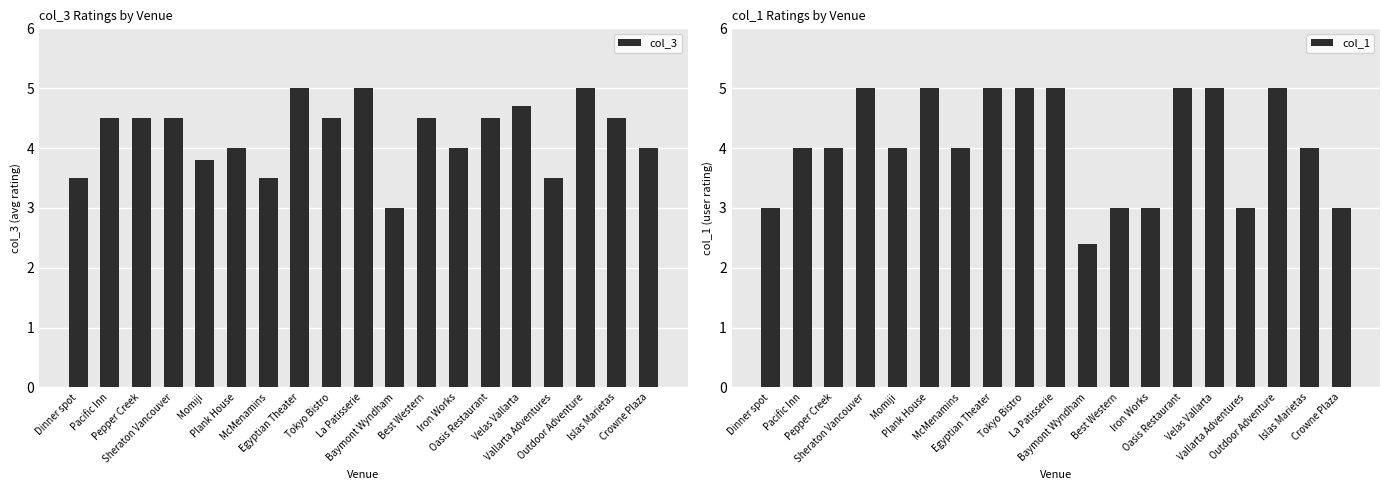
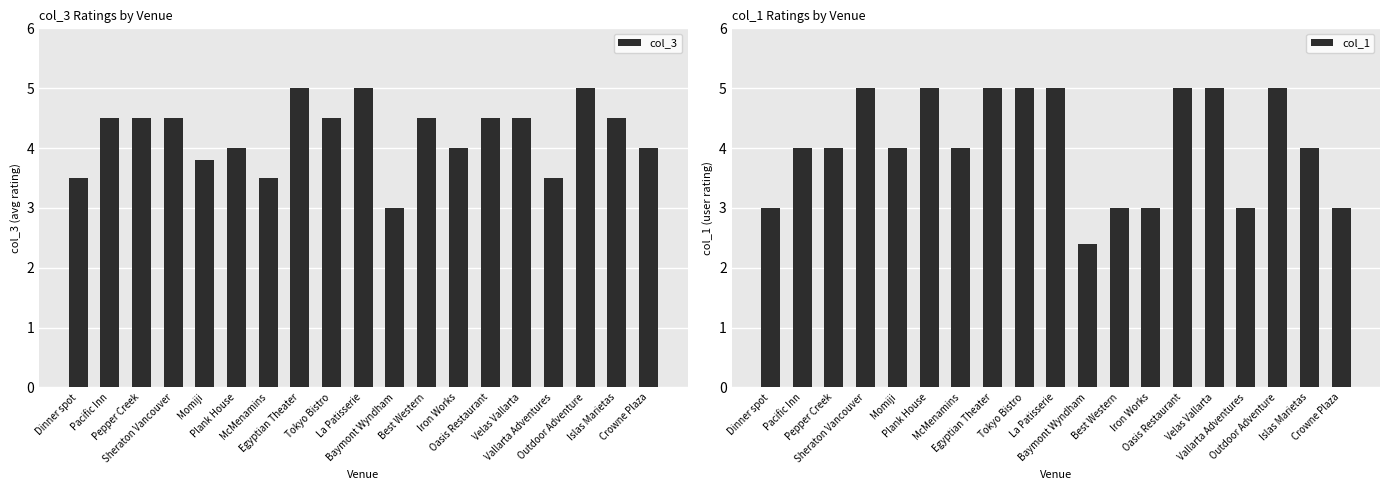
col_3 Ratings by Venue, Velas Vallarta: 4.7 -> 4.5
